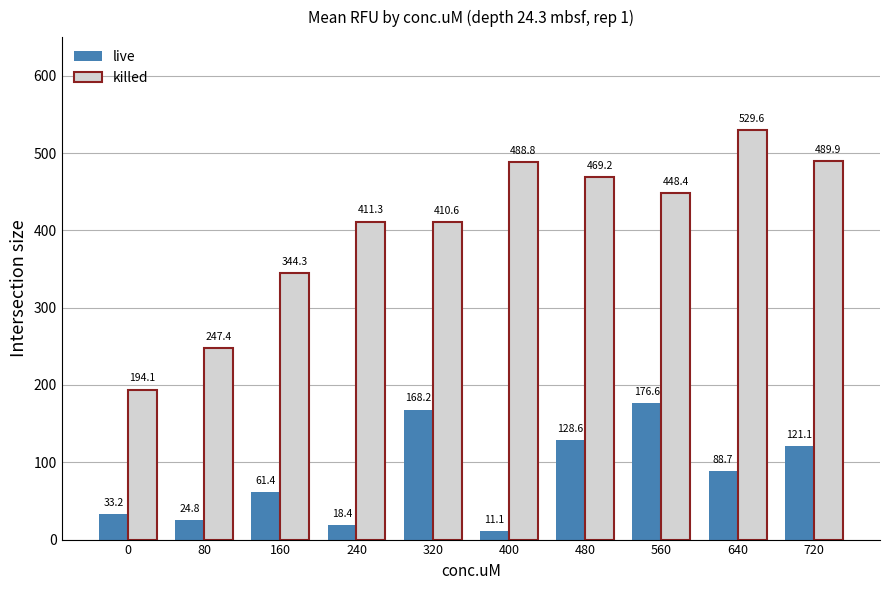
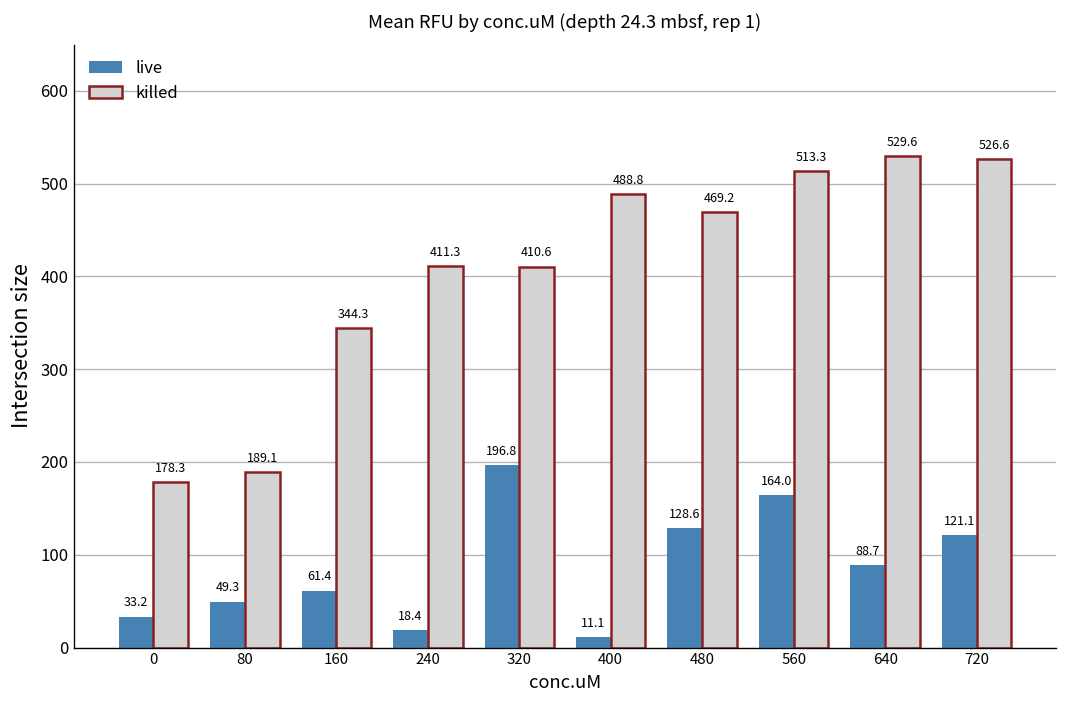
killed, 0: 194.1 -> 178.3
live, 80: 24.8 -> 49.3
killed, 80: 247.4 -> 189.1
live, 320: 168.2 -> 196.8
live, 560: 176.6 -> 164.0
killed, 560: 448.4 -> 513.3
killed, 720: 489.9 -> 526.6
